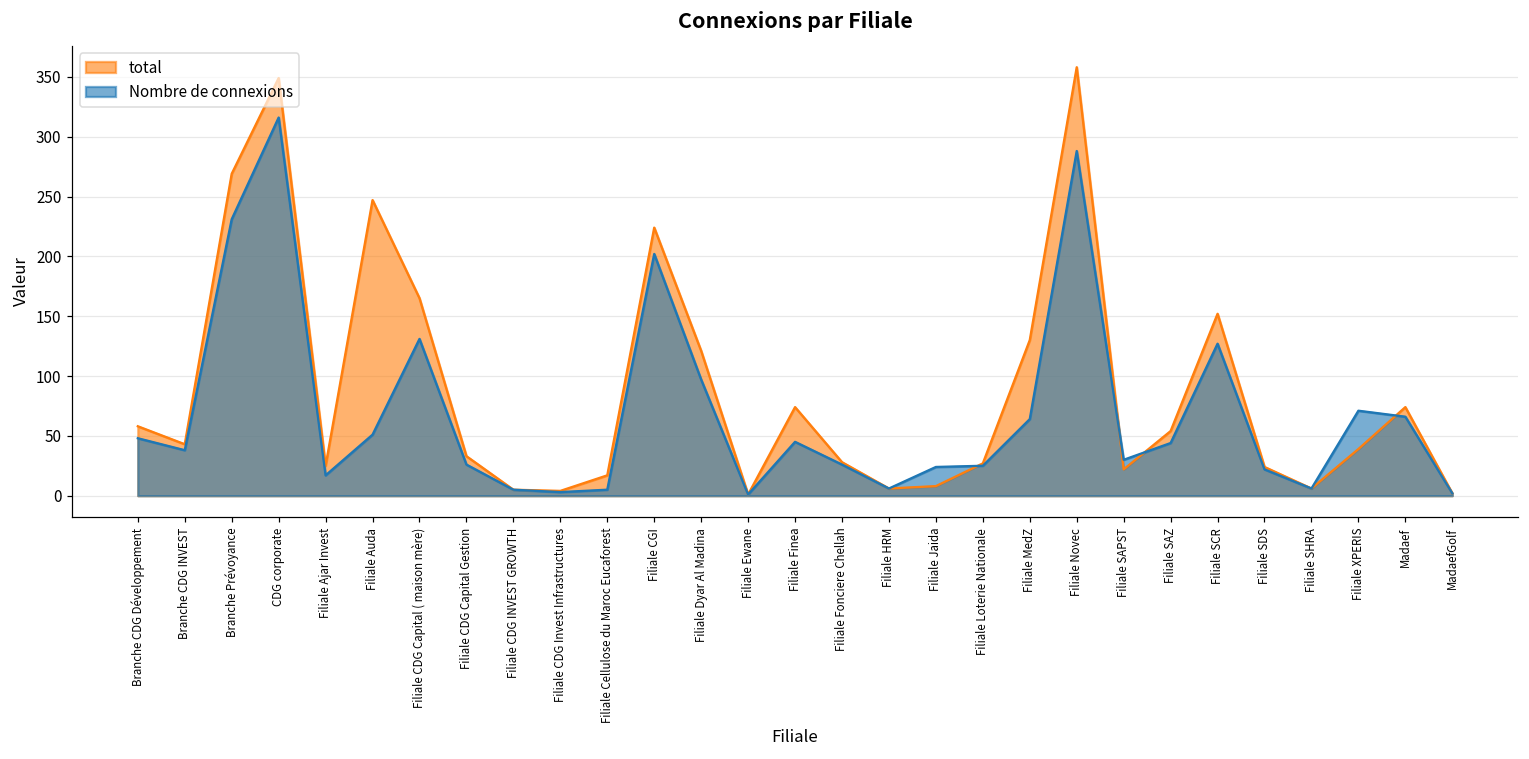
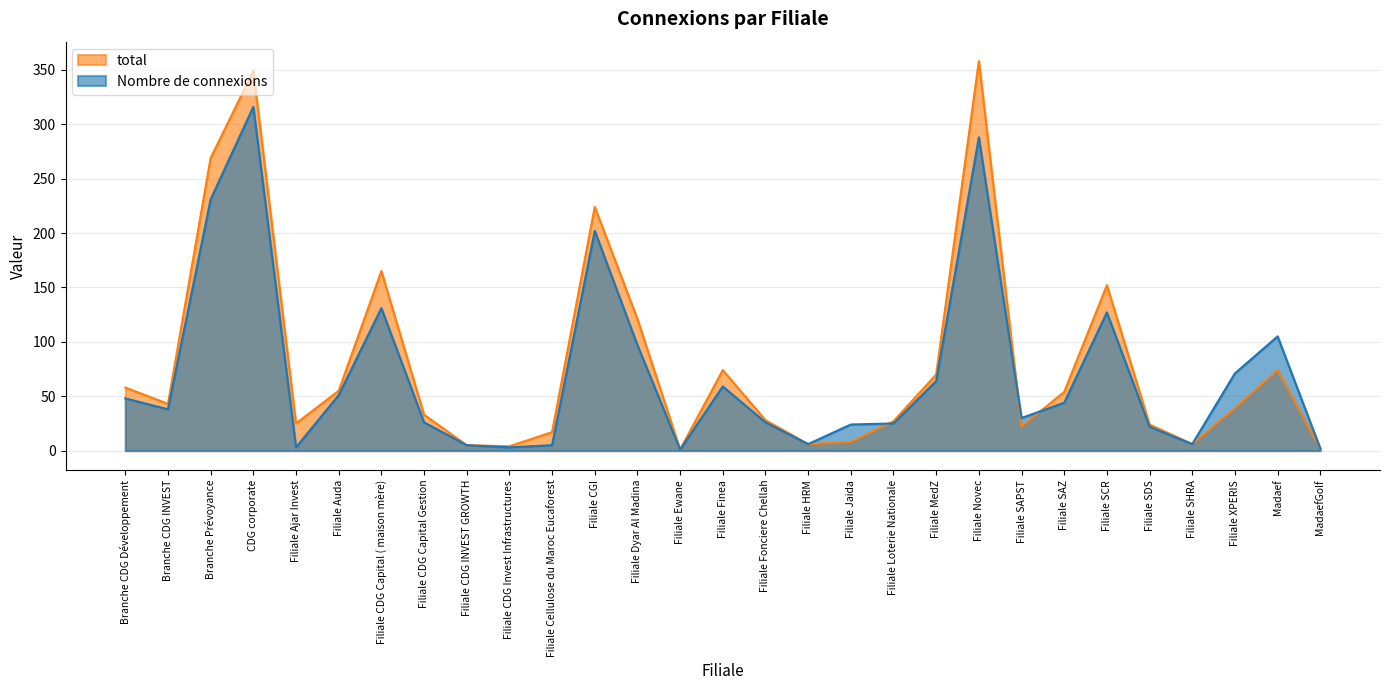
Nombre de connexions, Filiale Ajar Invest: 17 -> 3
total, Filiale Auda: 247 -> 55
Nombre de connexions, Filiale Finea: 45 -> 59
total, Filiale MedZ: 130 -> 70
Nombre de connexions, Madaef: 66 -> 105
